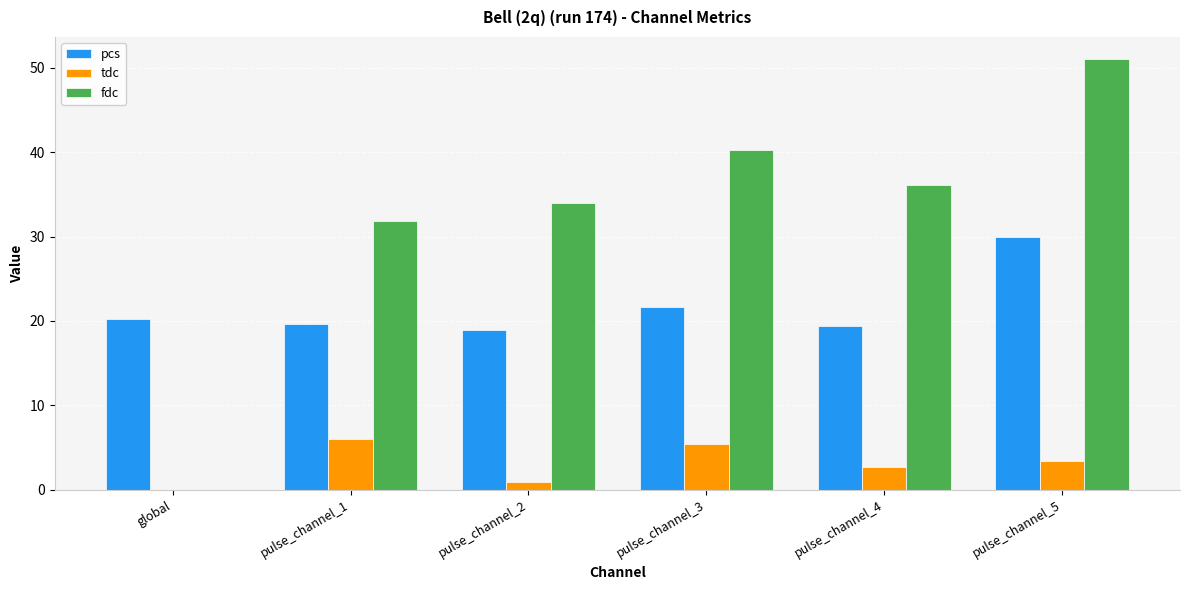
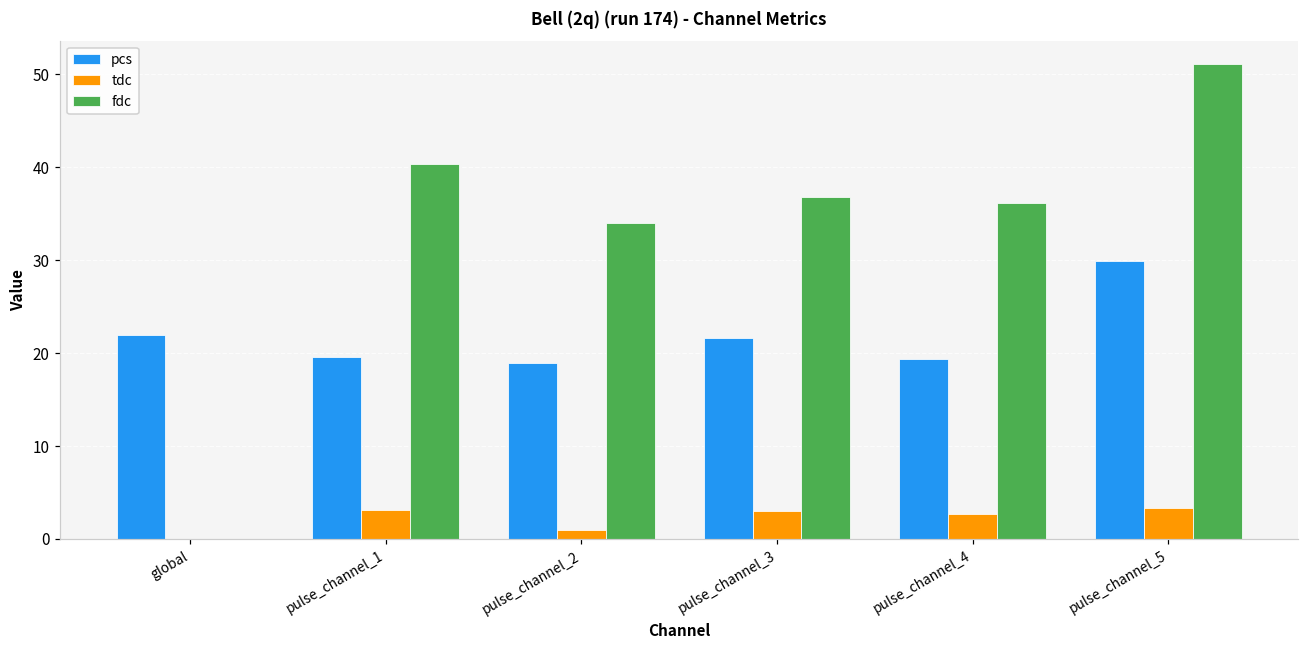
pcs, global: 20 -> 22
tdc, pulse_channel_1: 6 -> 3
fdc, pulse_channel_1: 32 -> 40
tdc, pulse_channel_3: 5 -> 3
fdc, pulse_channel_3: 40 -> 37
